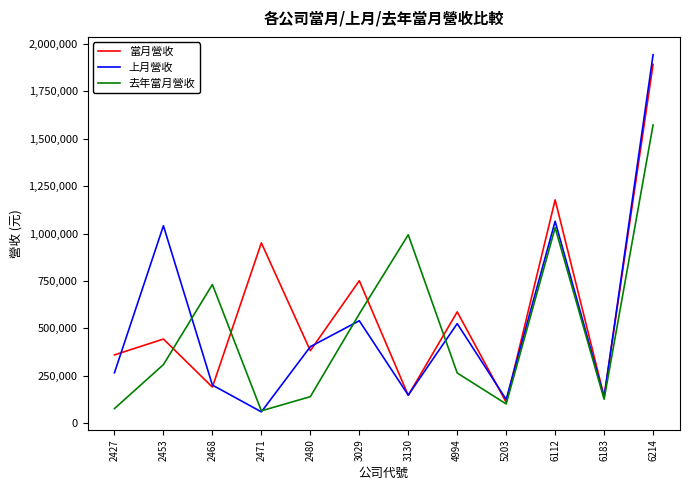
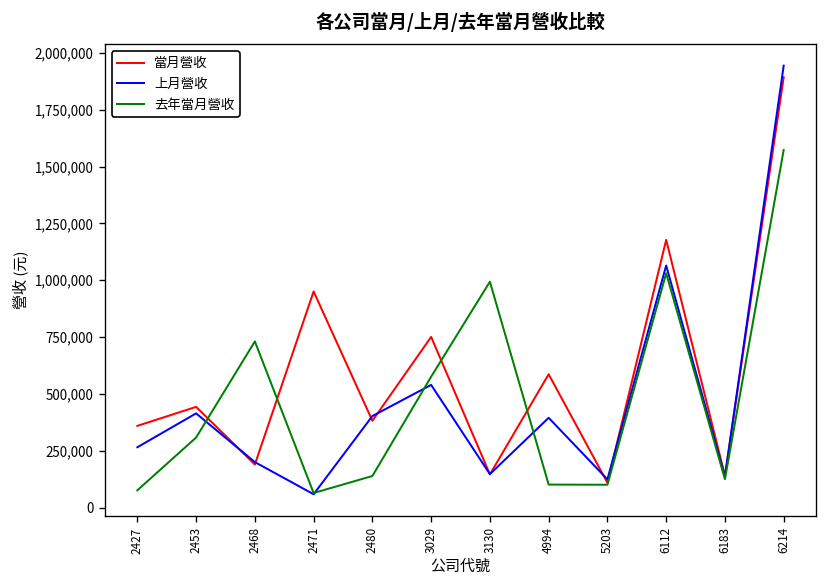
上月營收, 2453: 1,040,000 -> 410,000
上月營收, 4994: 520,000 -> 390,000
去年當月營收, 4994: 260,000 -> 100,000
